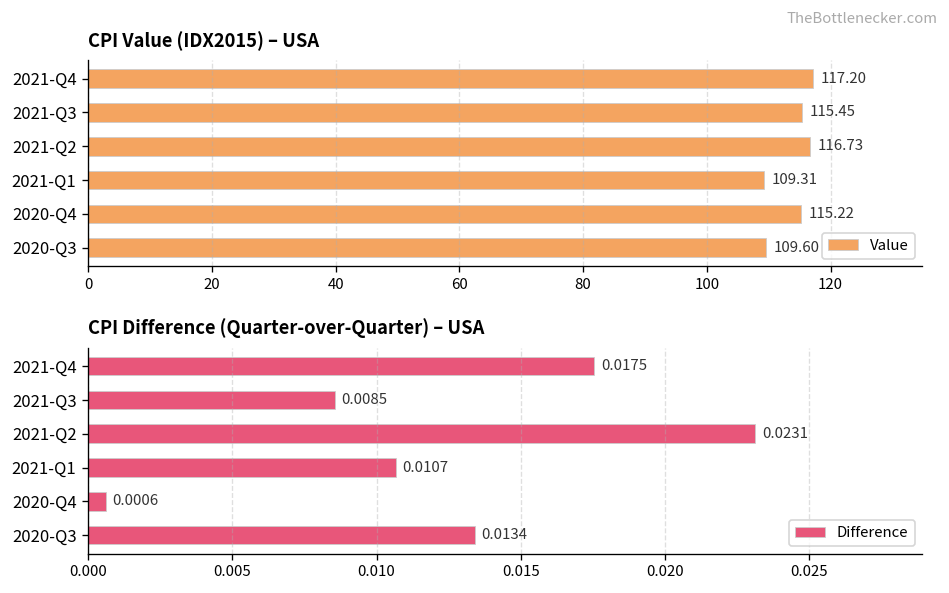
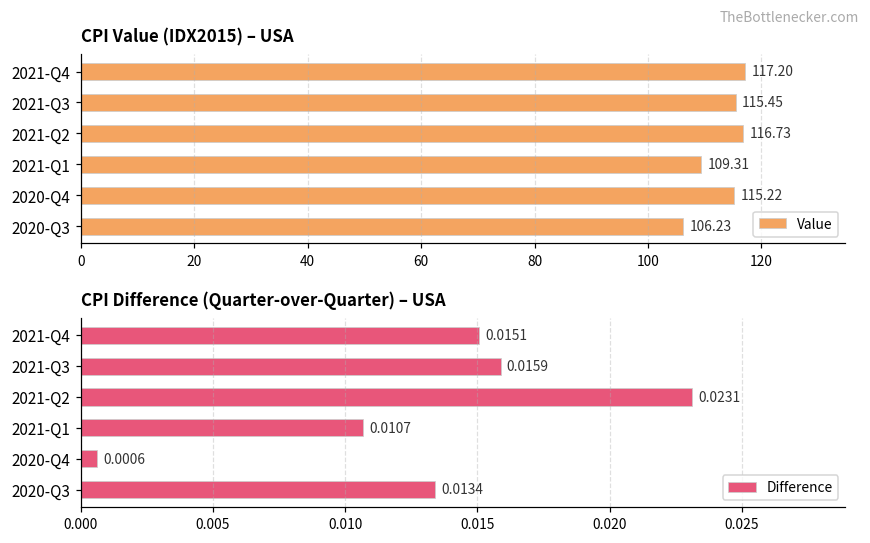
CPI Value (IDX2015) – USA, 2020-Q3: 109.60 -> 106.23
CPI Difference (Quarter-over-Quarter) – USA, 2021-Q4: 0.0175 -> 0.0151
CPI Difference (Quarter-over-Quarter) – USA, 2021-Q3: 0.0085 -> 0.0159
